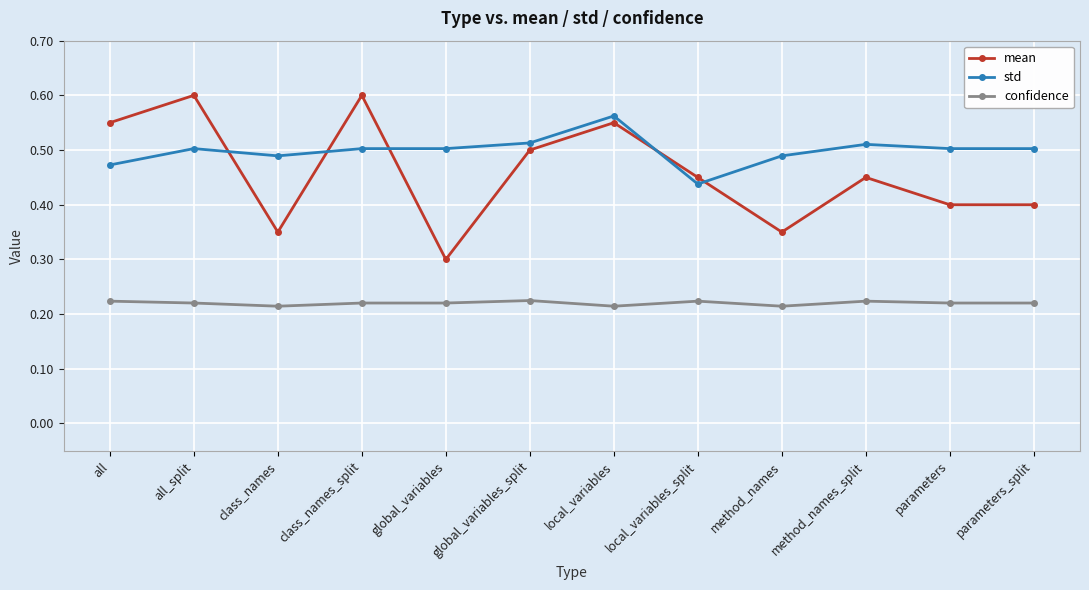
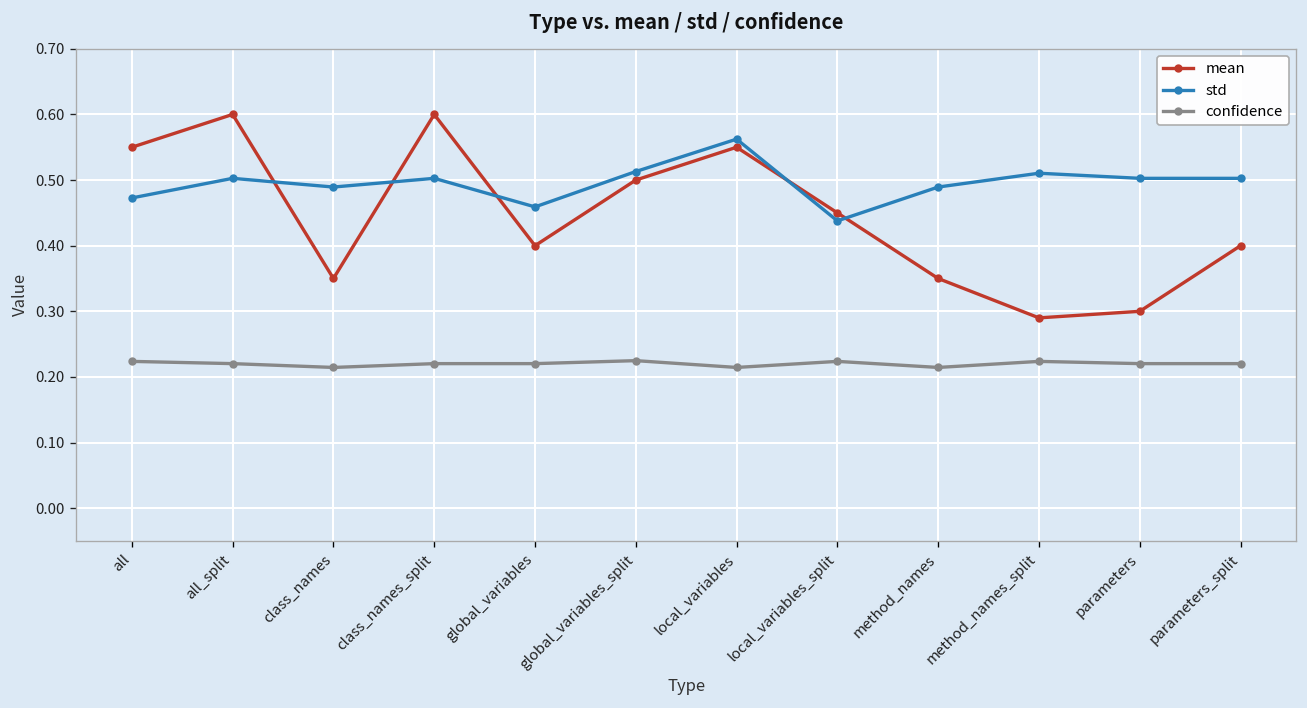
mean, global_variables: 0.3 -> 0.4
std, global_variables: 0.50 -> 0.46
mean, method_names_split: 0.45 -> 0.29
mean, parameters: 0.4 -> 0.3
